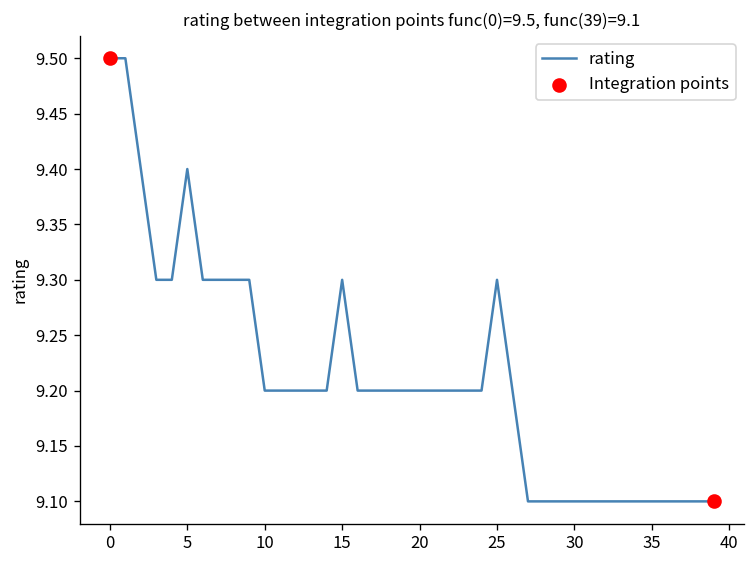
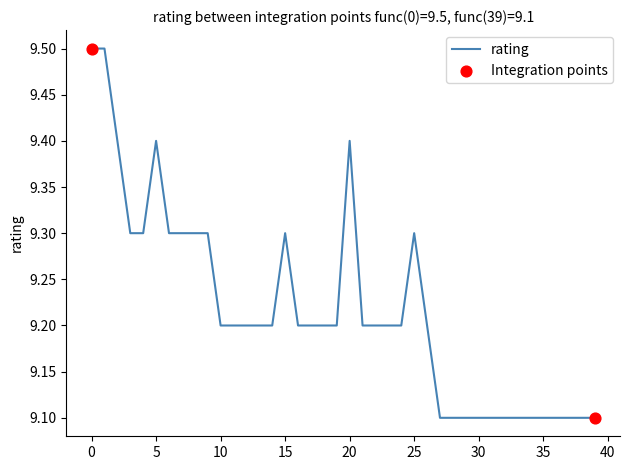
rating, 20: 9.2 -> 9.4
